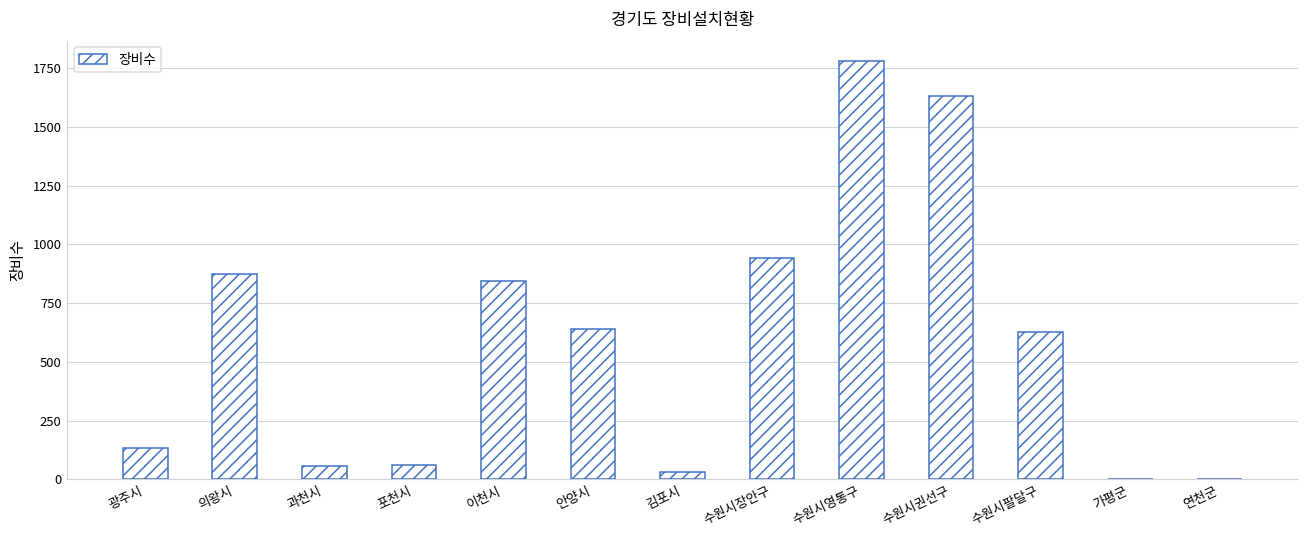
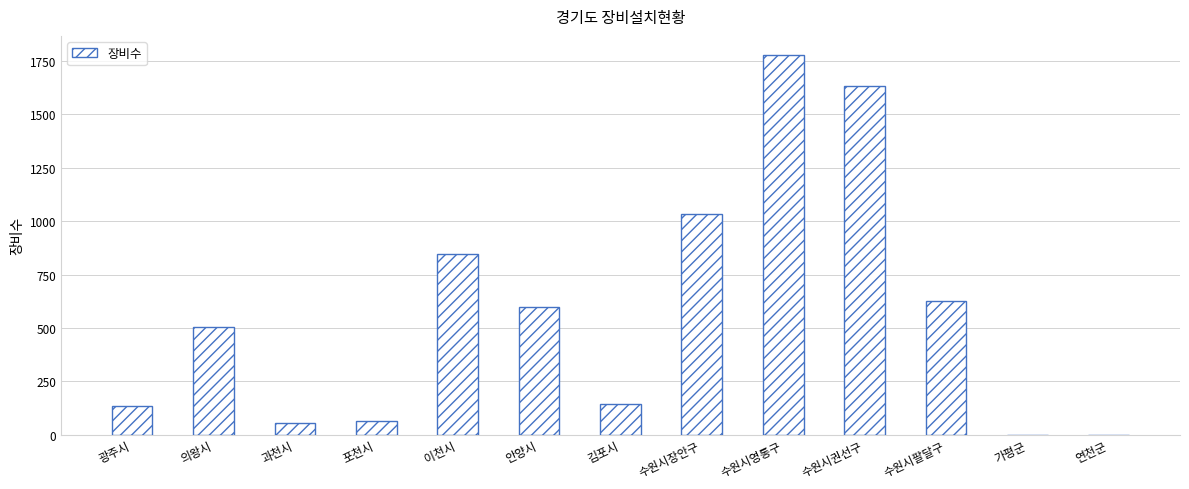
의왕시: 880 -> 510
안양시: 640 -> 600
김포시: 30 -> 150
수원시장안구: 940 -> 1040
